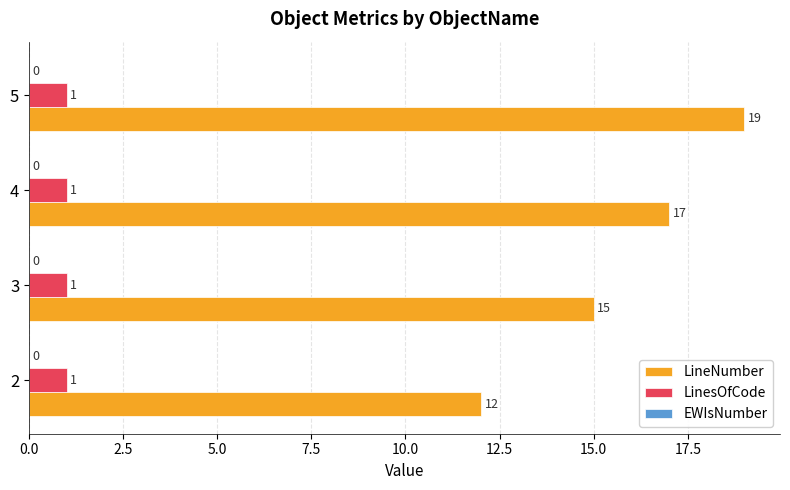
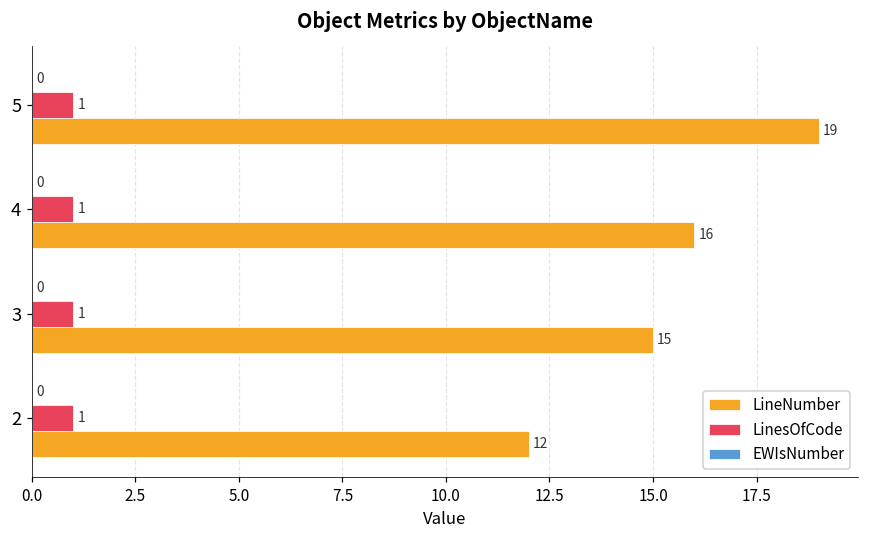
LineNumber, 4: 17 -> 16
